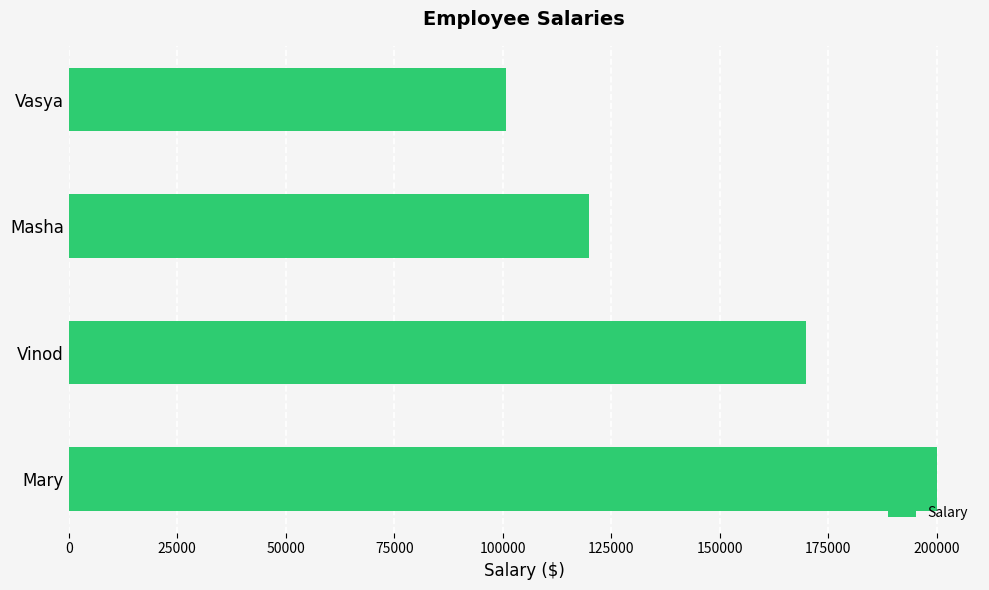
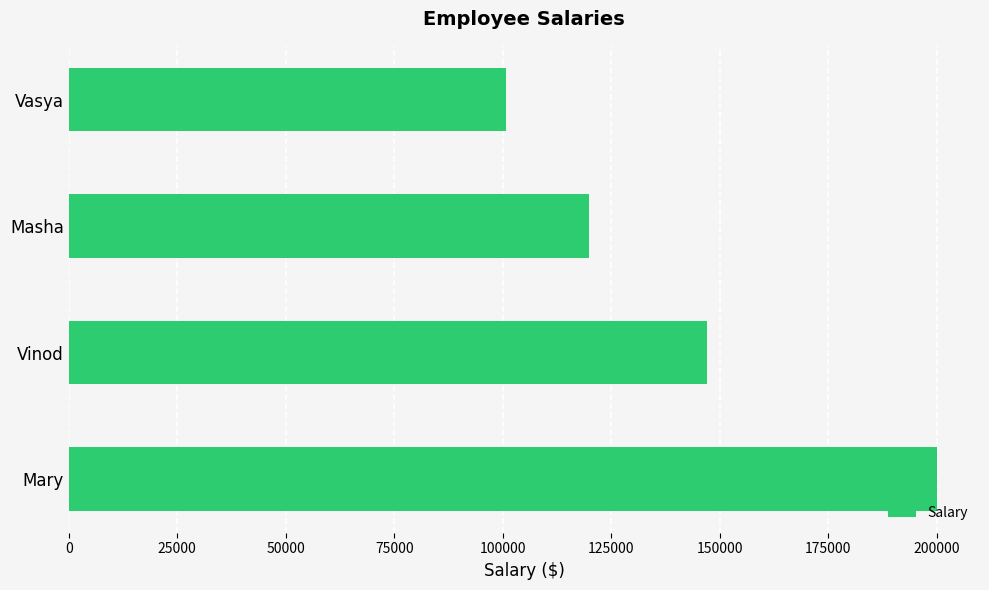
Vinod: 170000 -> 147000
